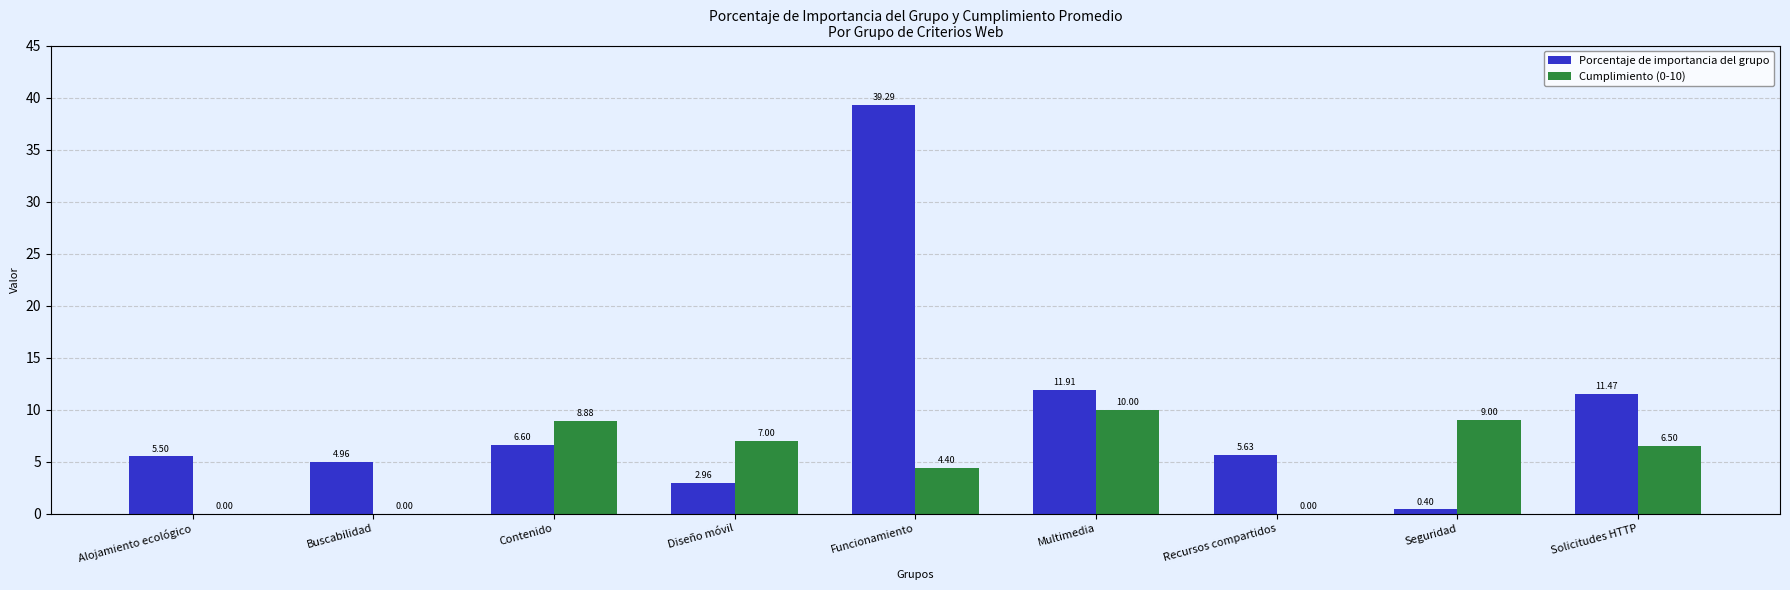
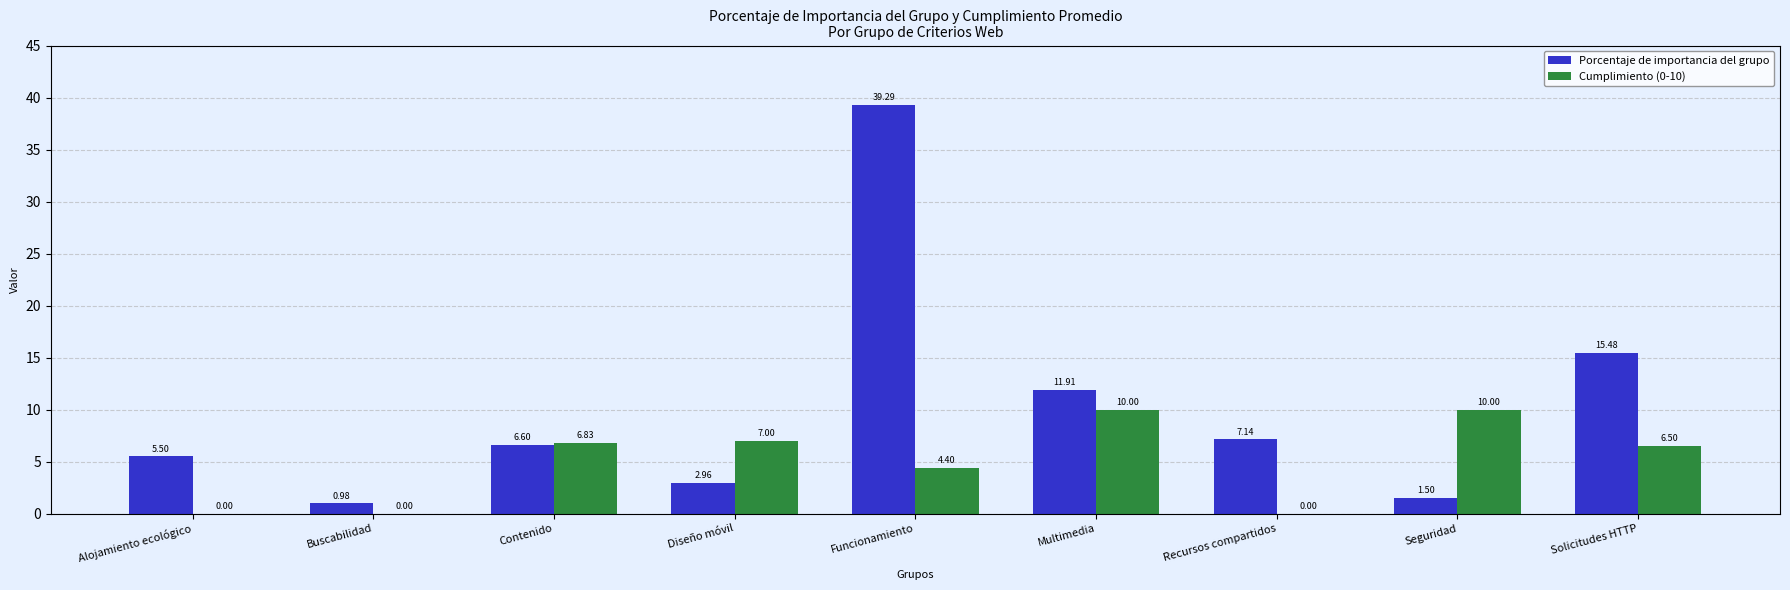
Porcentaje de importancia del grupo, Buscabilidad: 4.96 -> 0.98
Cumplimiento (0-10), Contenido: 8.88 -> 6.83
Porcentaje de importancia del grupo, Recursos compartidos: 5.63 -> 7.14
Porcentaje de importancia del grupo, Seguridad: 0.40 -> 1.50
Cumplimiento (0-10), Seguridad: 9.00 -> 10.00
Porcentaje de importancia del grupo, Solicitudes HTTP: 11.47 -> 15.48
